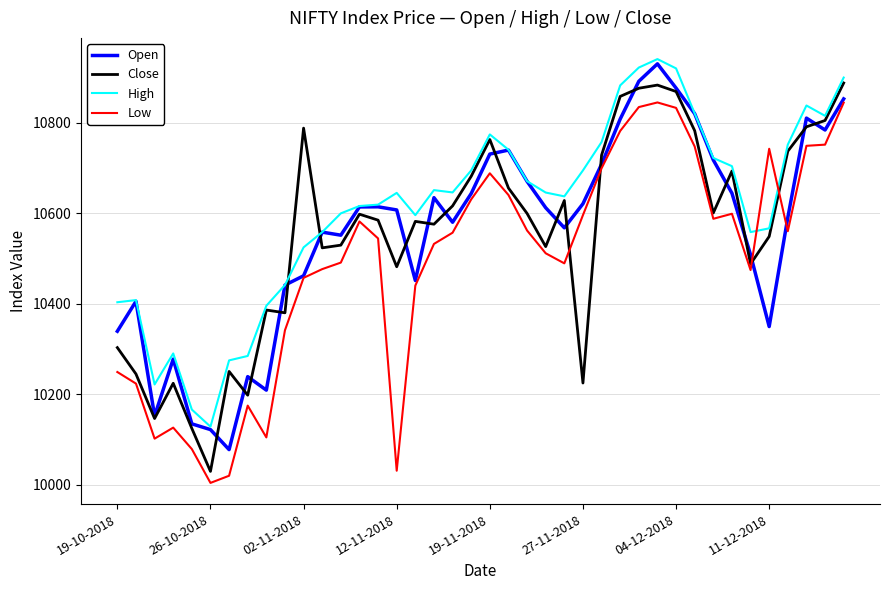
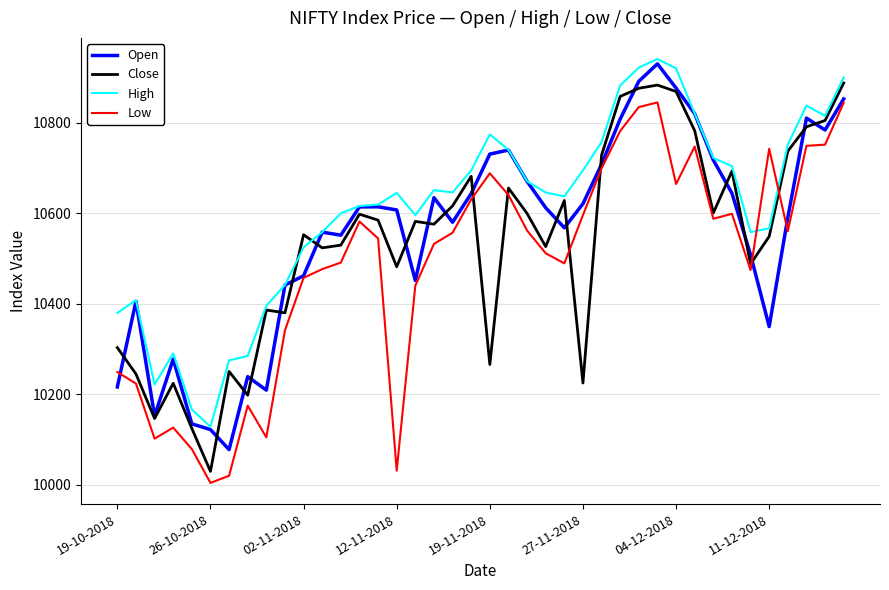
Open, 19-10-2018: 10340 -> 10220
High, 19-10-2018: 10400 -> 10380
Close, 02-11-2018: 10790 -> 10550
Close, 19-11-2018: 10760 -> 10270
Low, 04-12-2018: 10830 -> 10670
